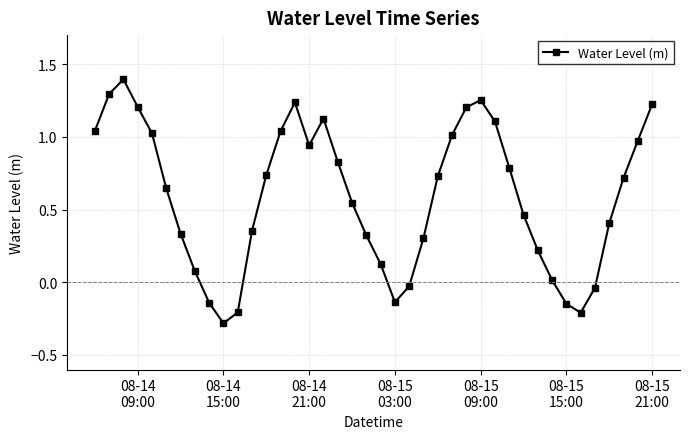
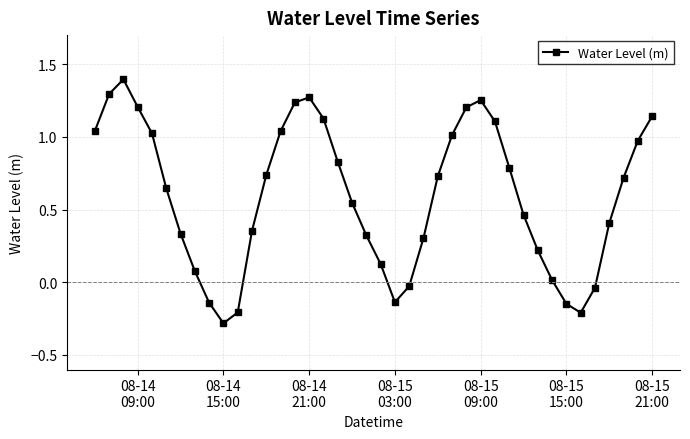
08-14 21:00: 0.94 -> 1.27
08-15 21:00: 1.22 -> 1.14
